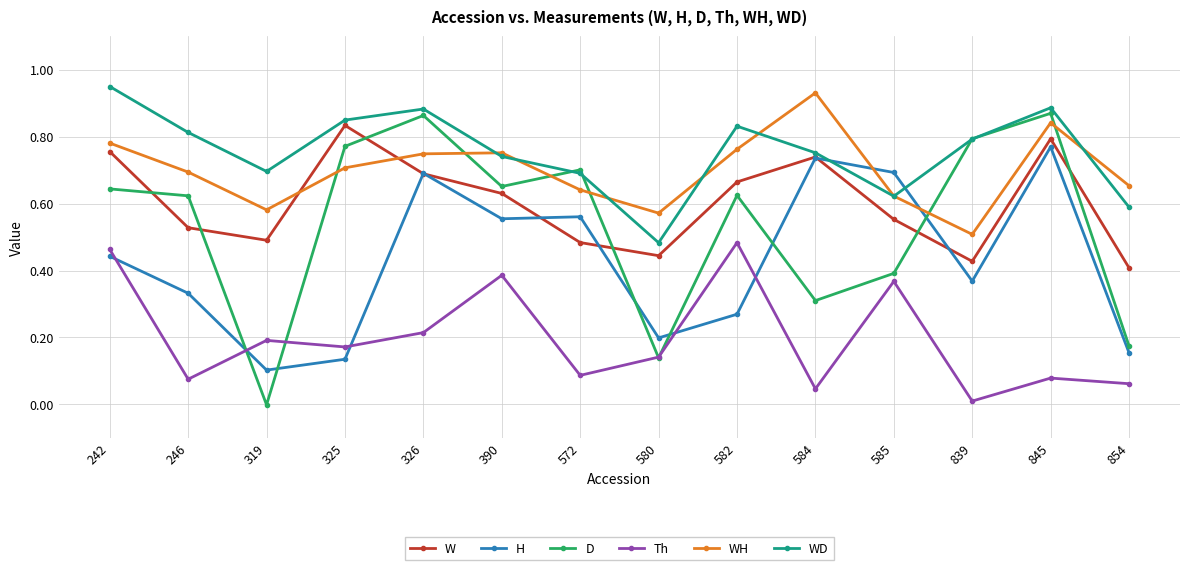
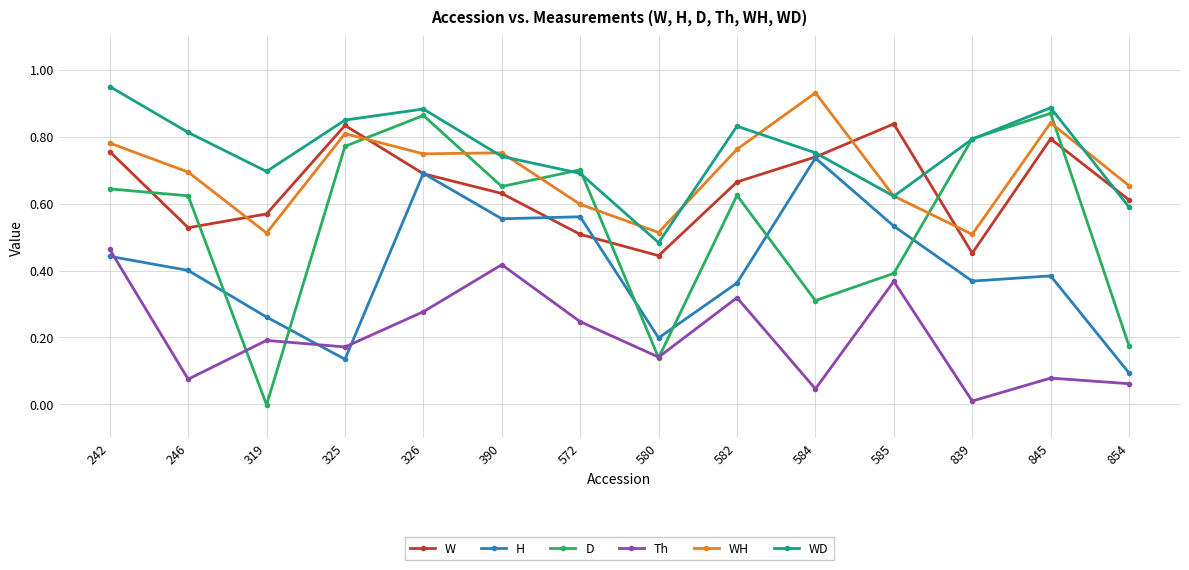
H, 246: 0.33 -> 0.40
W, 319: 0.49 -> 0.57
H, 319: 0.10 -> 0.26
WH, 319: 0.58 -> 0.51
WH, 325: 0.71 -> 0.81
Th, 326: 0.21 -> 0.28
Th, 390: 0.39 -> 0.42
W, 572: 0.48 -> 0.51
Th, 572: 0.09 -> 0.25
WH, 572: 0.64 -> 0.60
WH, 580: 0.57 -> 0.51
H, 582: 0.27 -> 0.36
Th, 582: 0.48 -> 0.32
W, 585: 0.55 -> 0.84
H, 585: 0.69 -> 0.53
W, 839: 0.43 -> 0.45
H, 845: 0.77 -> 0.38
W, 854: 0.41 -> 0.61
H, 854: 0.15 -> 0.09
